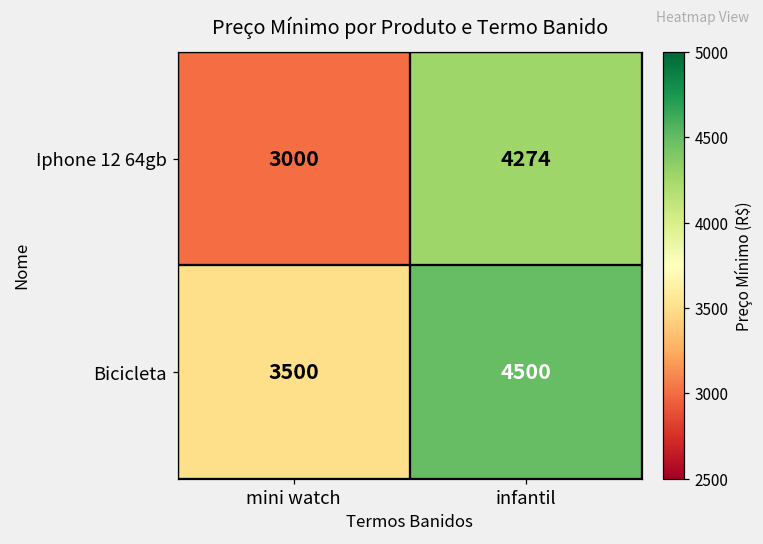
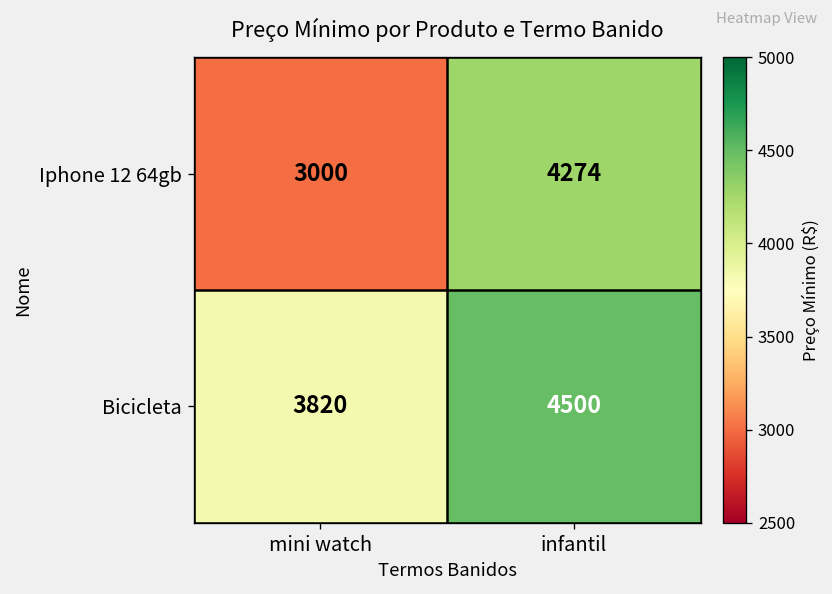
Bicicleta, mini watch: 3500 -> 3820
